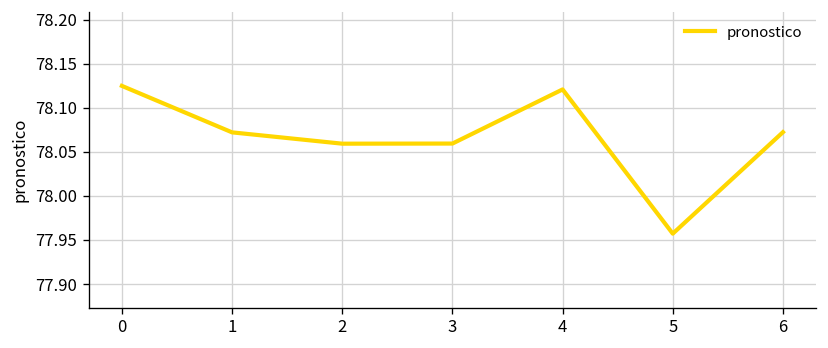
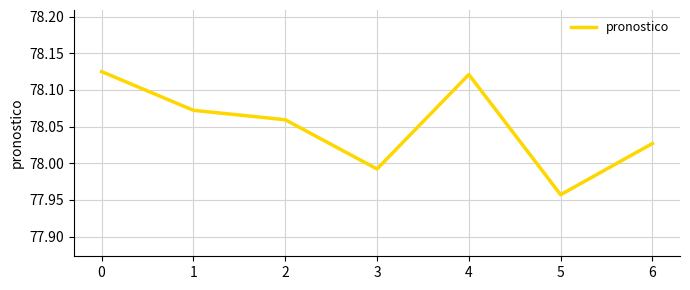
3: 78.06 -> 77.99
6: 78.07 -> 78.03
